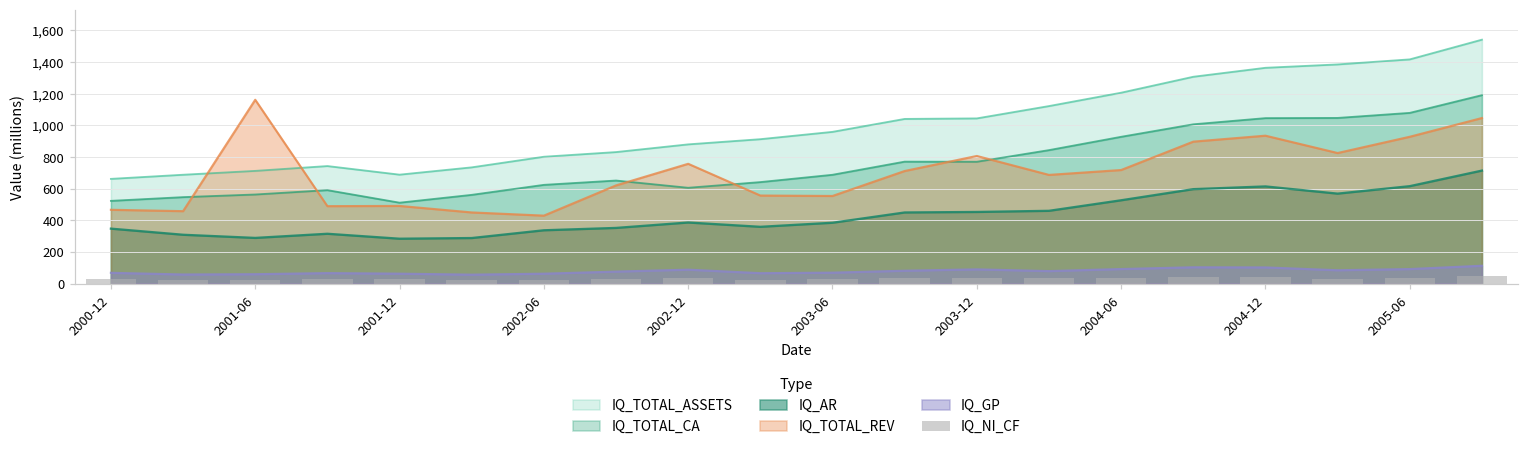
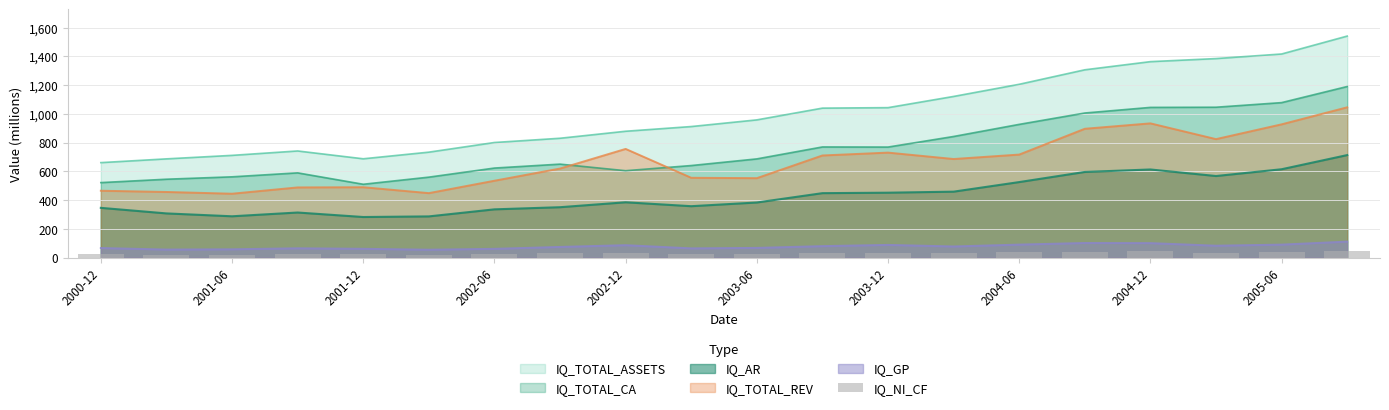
IQ_TOTAL_REV, 2001-06: 1,160 -> 450
IQ_TOTAL_REV, 2002-06: 430 -> 540
IQ_TOTAL_REV, 2003-12: 810 -> 730
